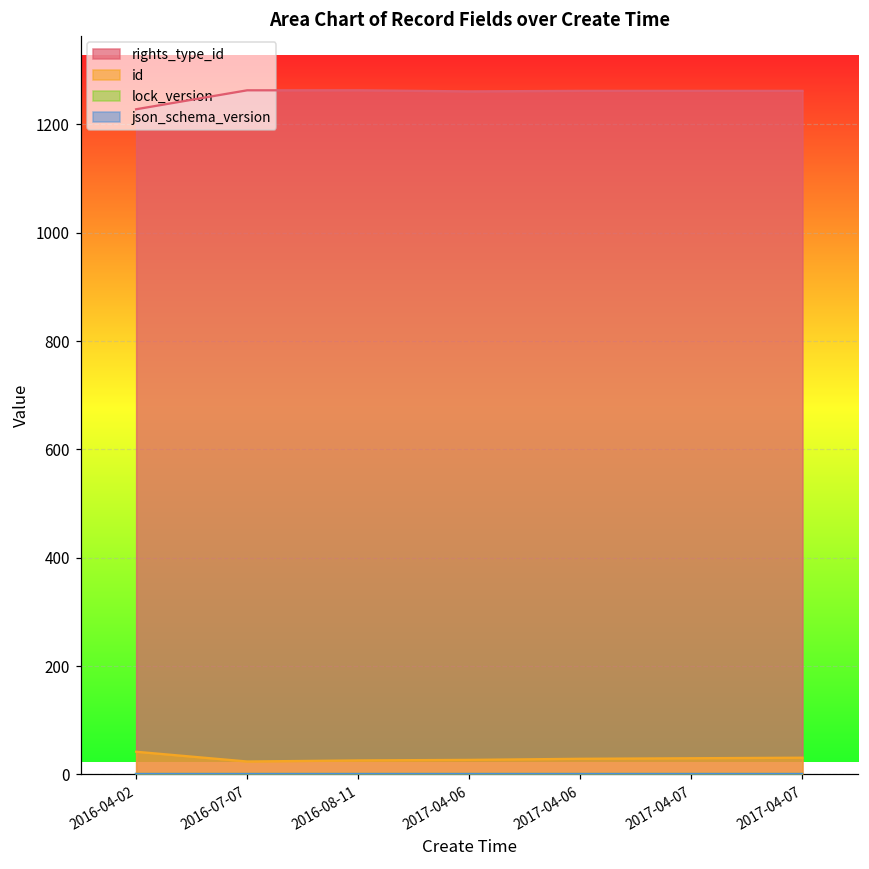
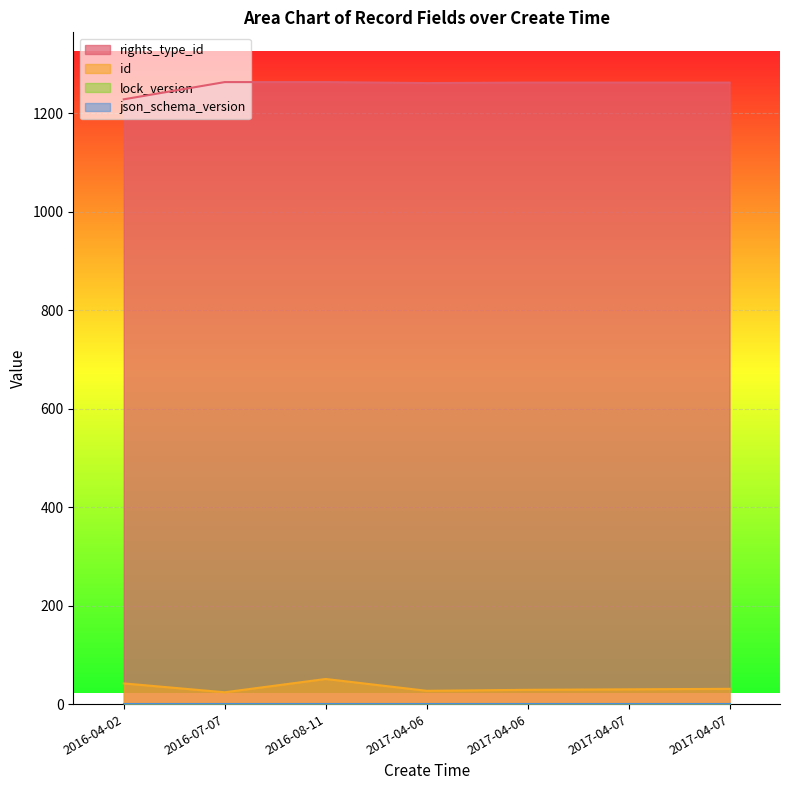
id, 2016-08-11: 30 -> 50
